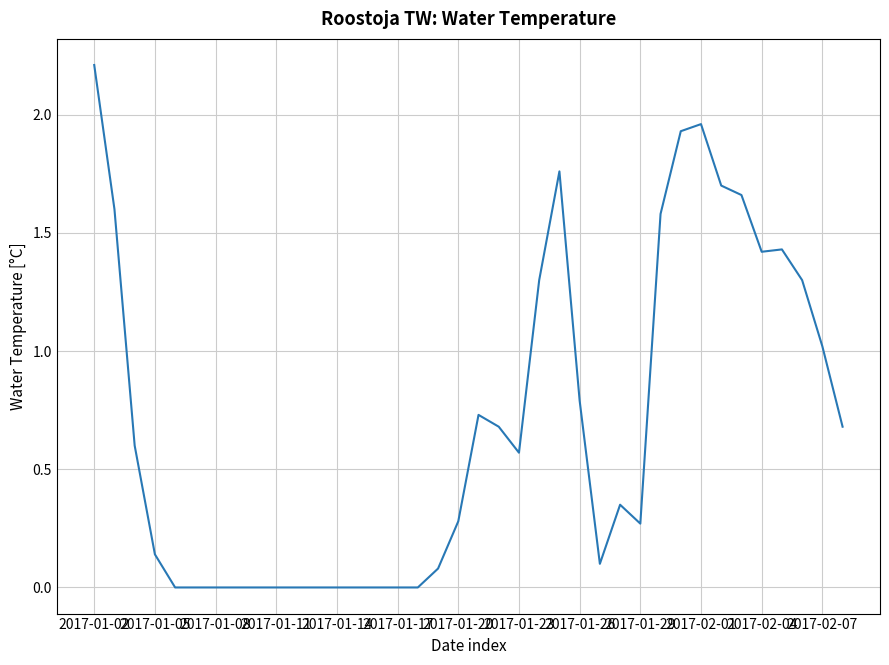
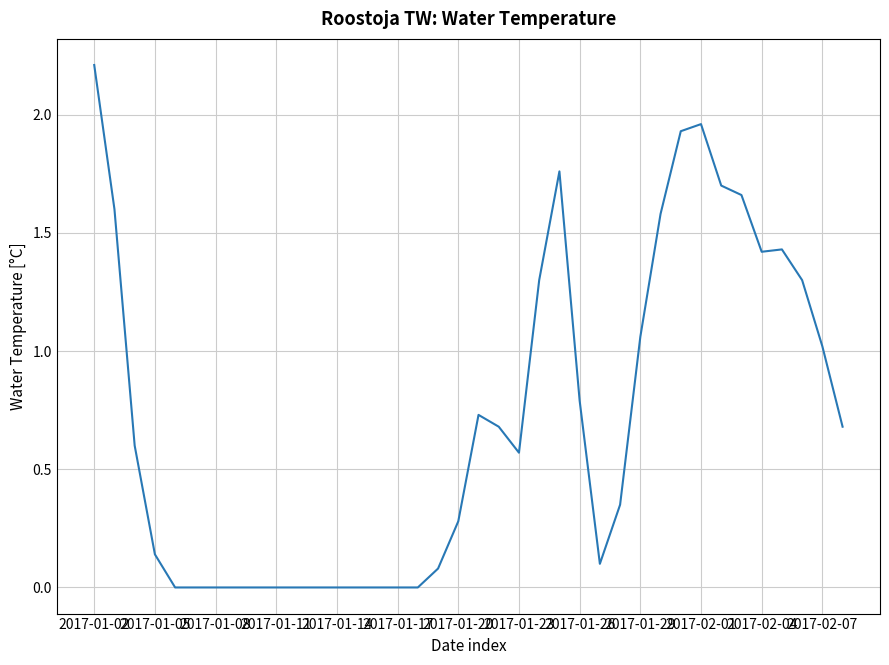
2017-01-29: 0.27 -> 1.06
